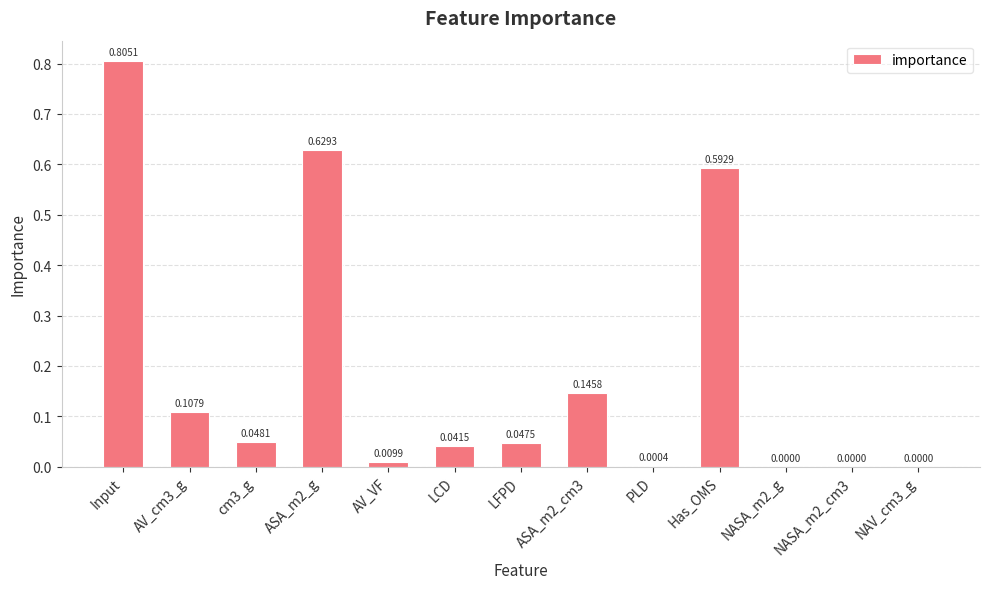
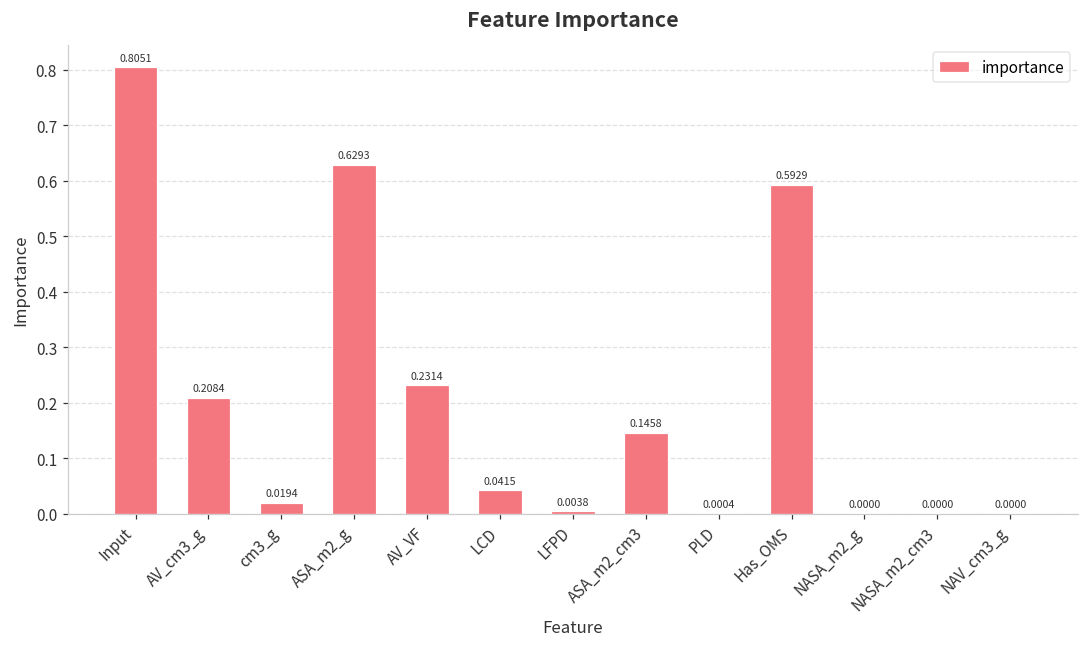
AV_cm3_g: 0.1079 -> 0.2084
cm3_g: 0.0481 -> 0.0194
AV_VF: 0.0099 -> 0.2314
LFPD: 0.0475 -> 0.0038
